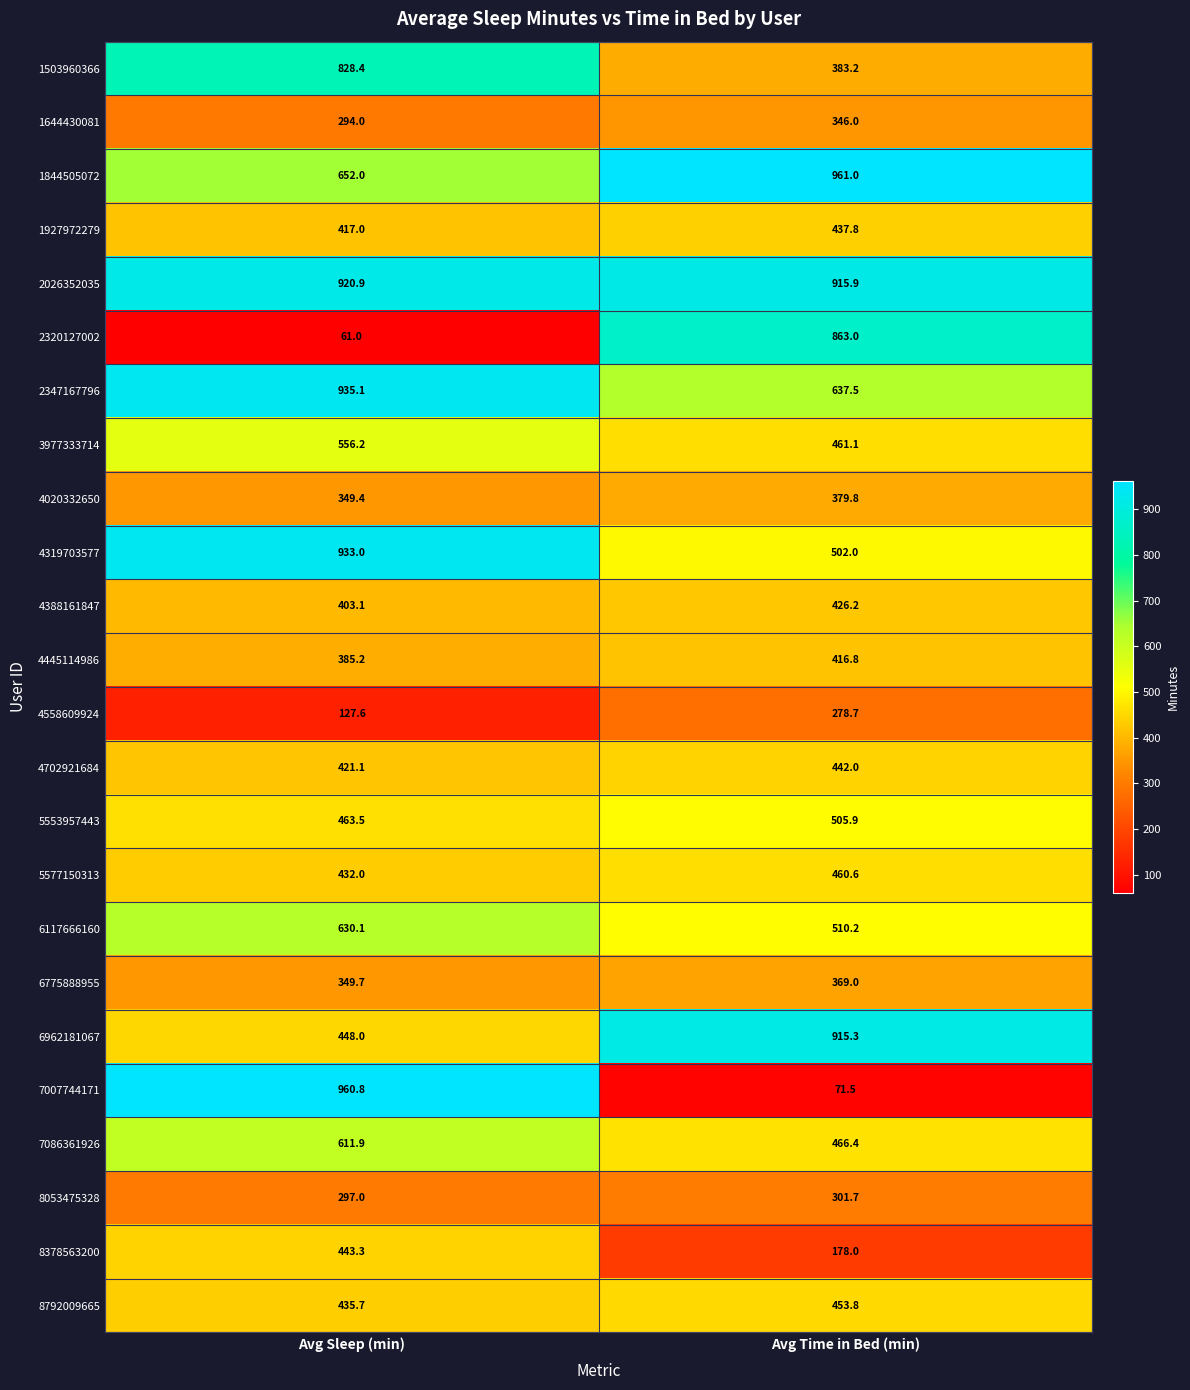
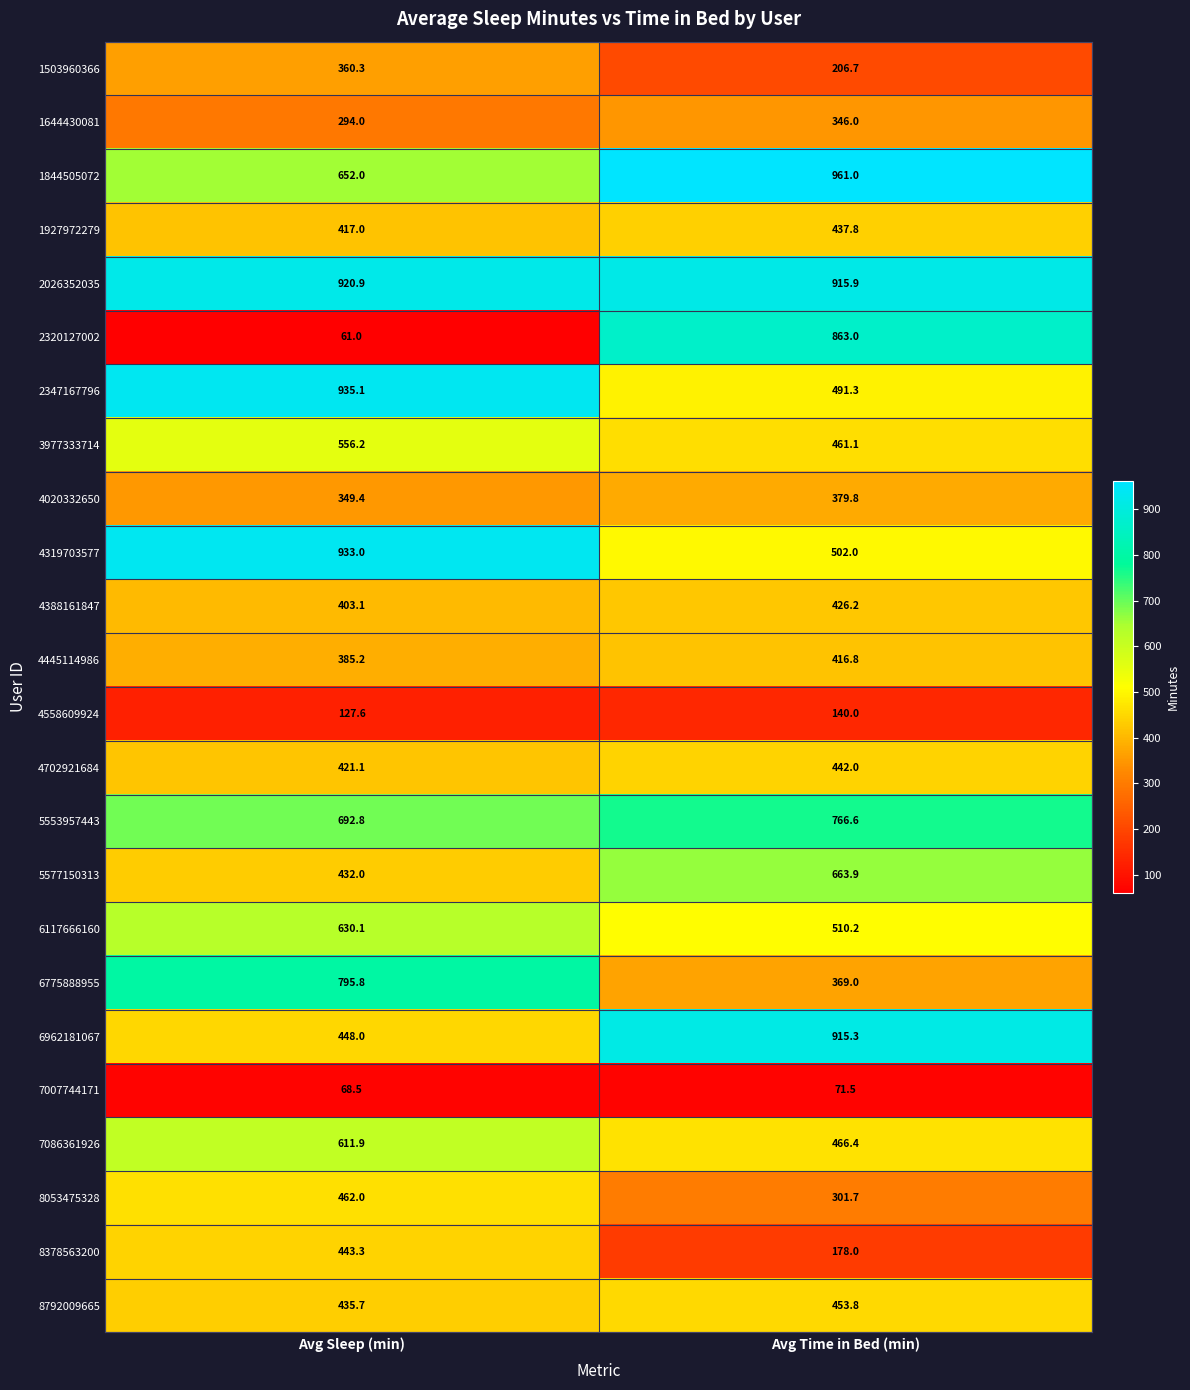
1503960366, Avg Sleep (min): 828.4 -> 360.3
1503960366, Avg Time in Bed (min): 383.2 -> 206.7
2347167796, Avg Time in Bed (min): 637.5 -> 491.3
4558609924, Avg Time in Bed (min): 278.7 -> 140.0
5553957443, Avg Sleep (min): 463.5 -> 692.8
5553957443, Avg Time in Bed (min): 505.9 -> 766.6
5577150313, Avg Time in Bed (min): 460.6 -> 663.9
6775888955, Avg Sleep (min): 349.7 -> 795.8
7007744171, Avg Sleep (min): 960.8 -> 68.5
8053475328, Avg Sleep (min): 297.0 -> 462.0
